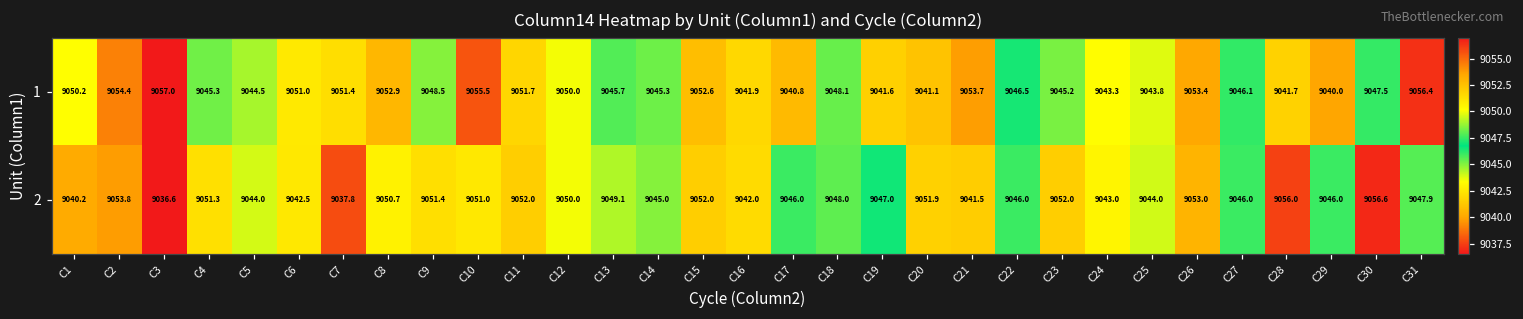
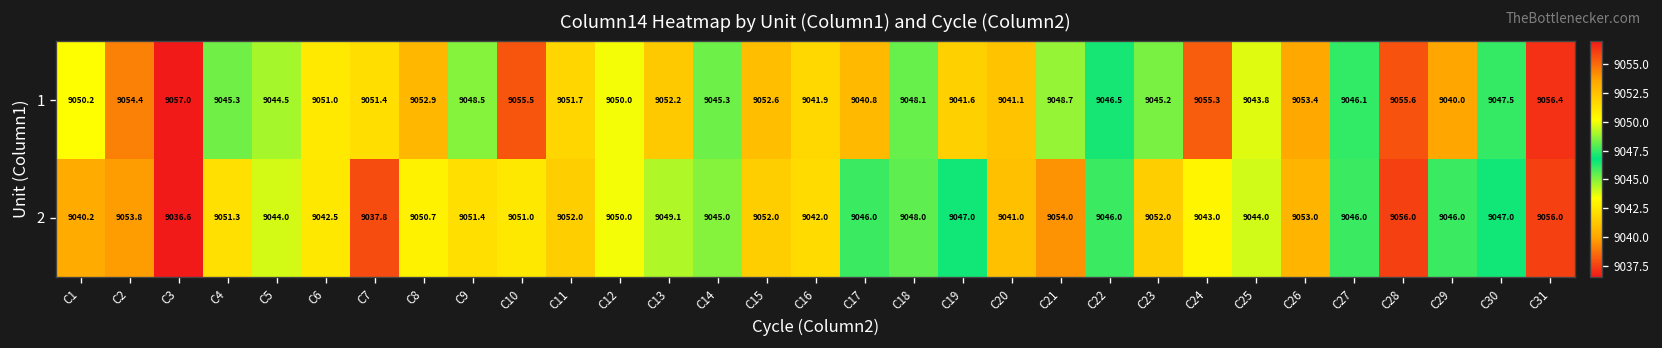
1, C13: 9045.7 -> 9052.2
1, C21: 9053.7 -> 9048.7
1, C24: 9043.3 -> 9055.3
1, C28: 9041.7 -> 9055.6
2, C20: 9051.9 -> 9041.0
2, C21: 9041.5 -> 9054.0
2, C30: 9056.6 -> 9047.0
2, C31: 9047.9 -> 9056.0
